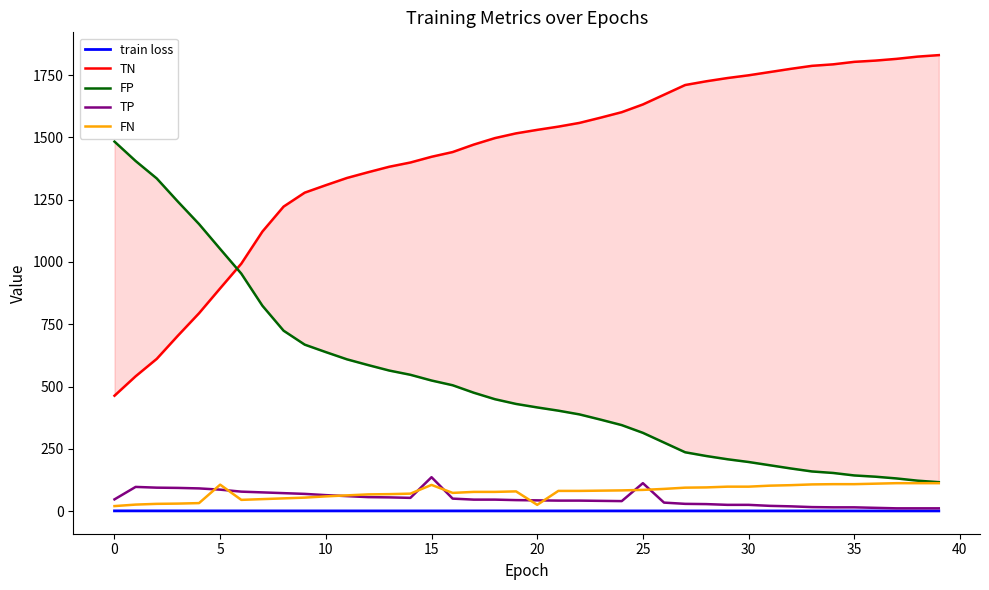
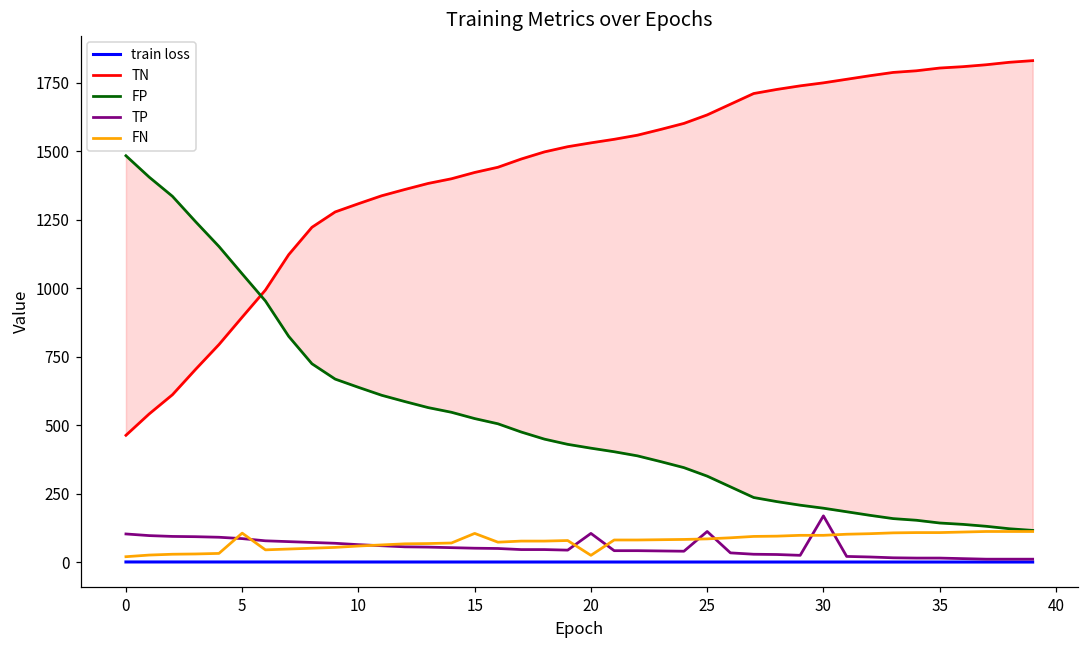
TP, 0: 50 -> 100
TP, 15: 140 -> 50
TP, 20: 40 -> 110
TP, 30: 30 -> 170
